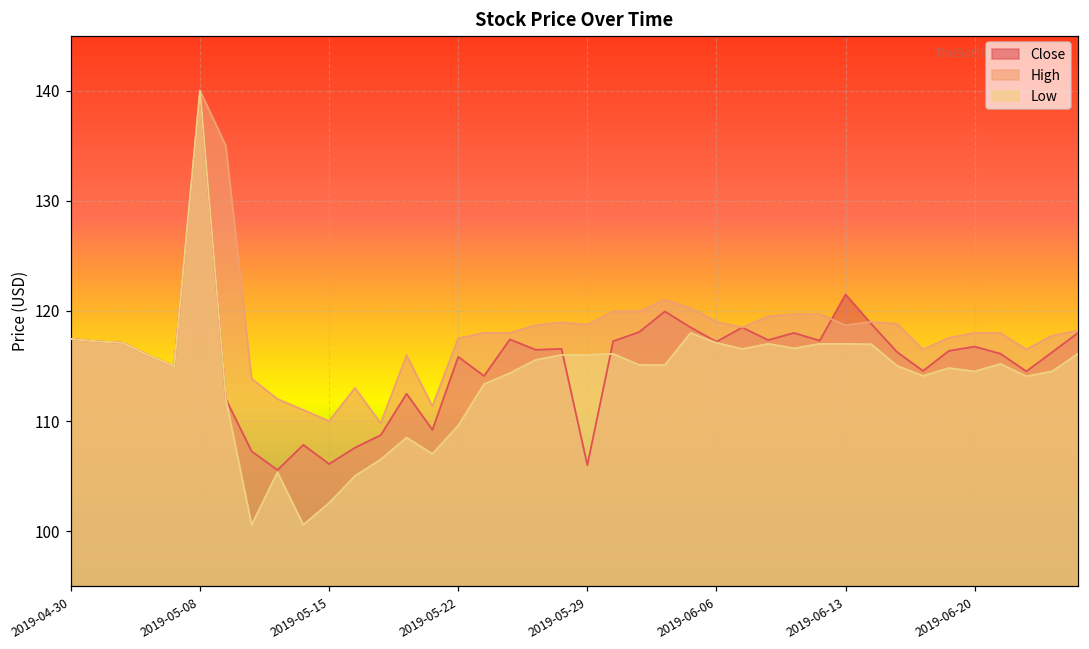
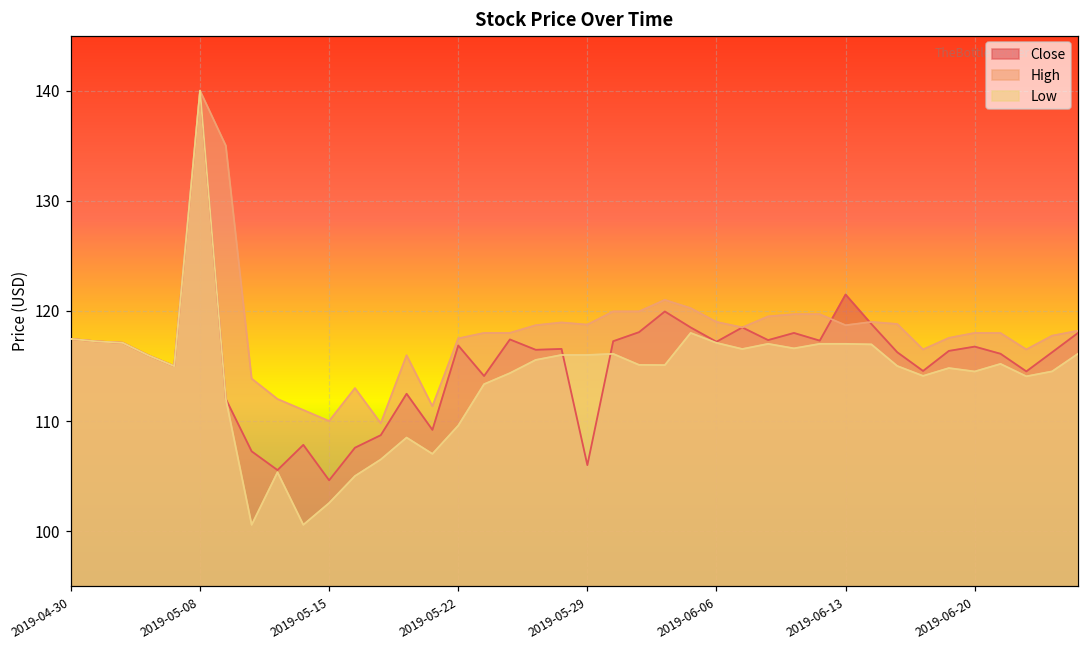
Close, 2019-05-15: 106.1 -> 104.6
Close, 2019-05-22: 115.8 -> 116.9
